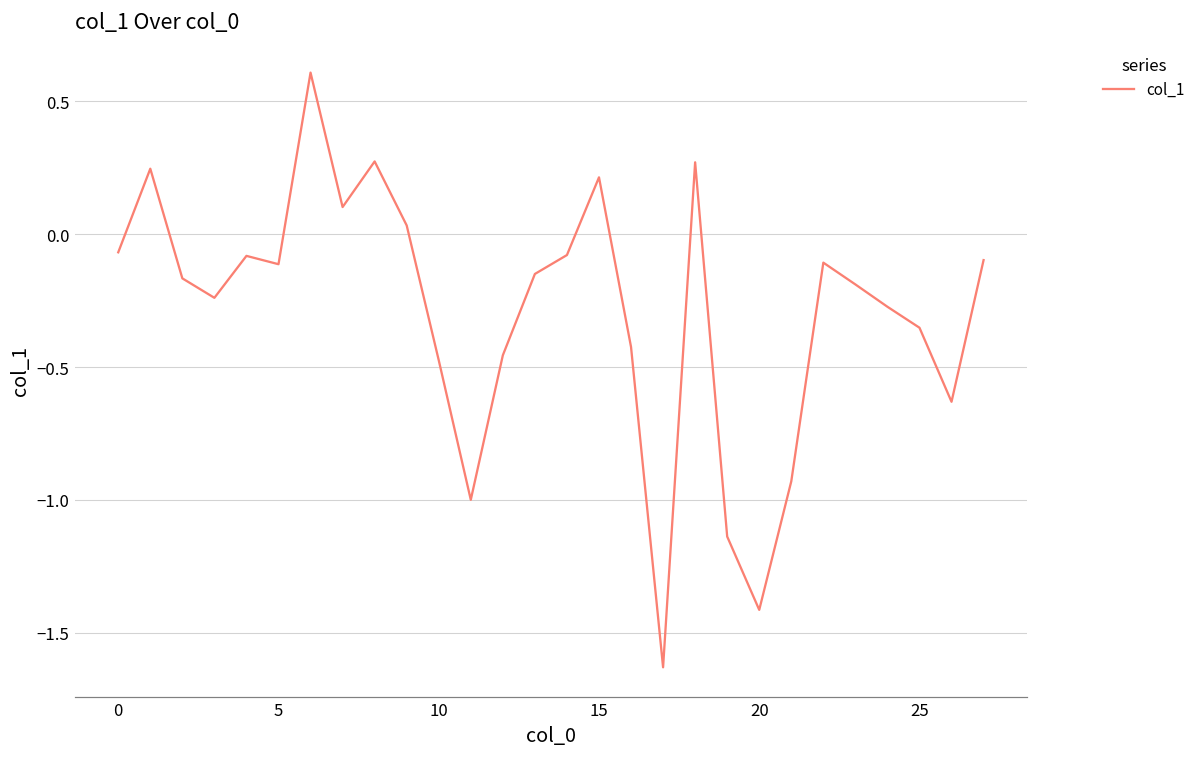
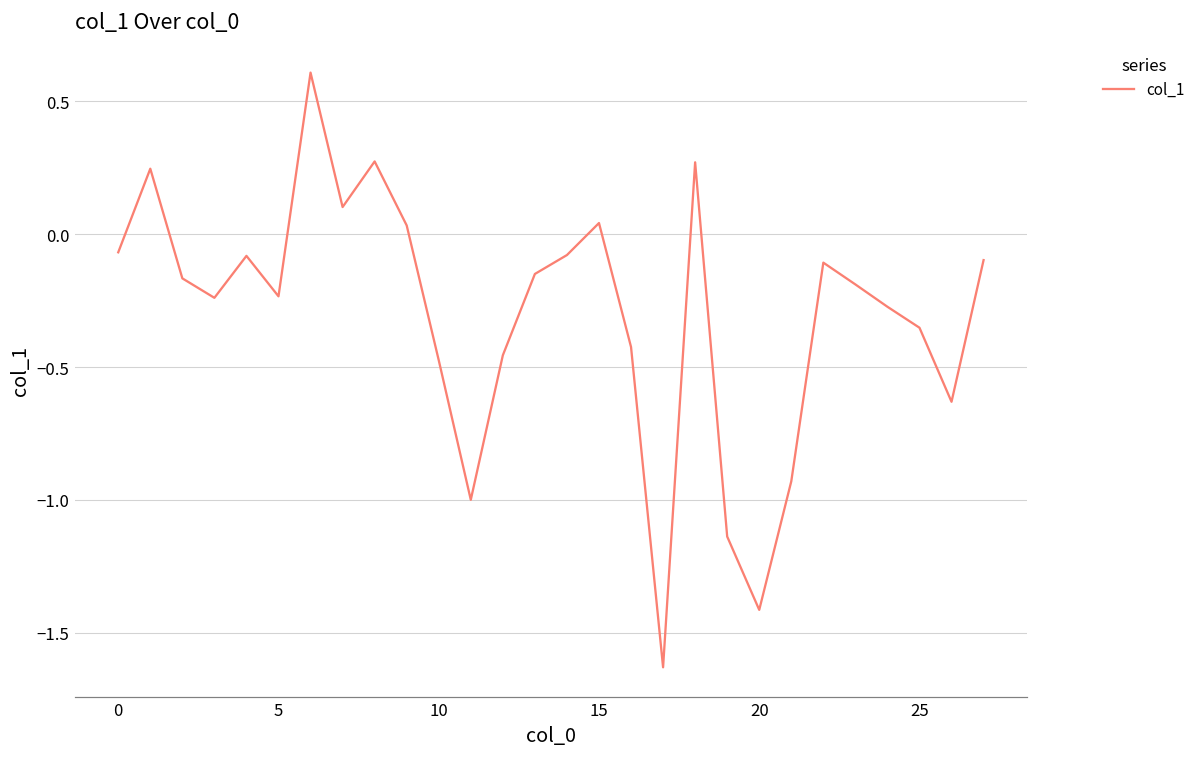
5: -0.11 -> -0.23
15: 0.21 -> 0.04
